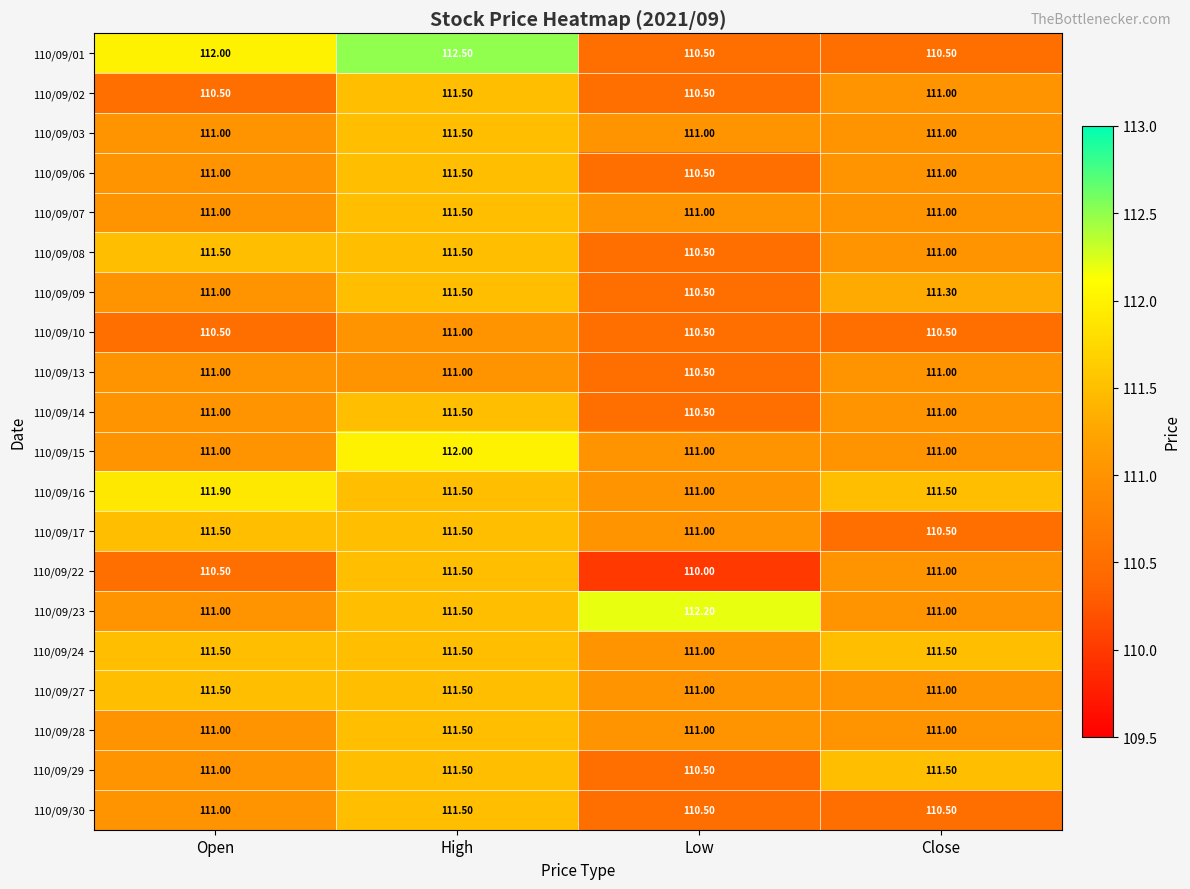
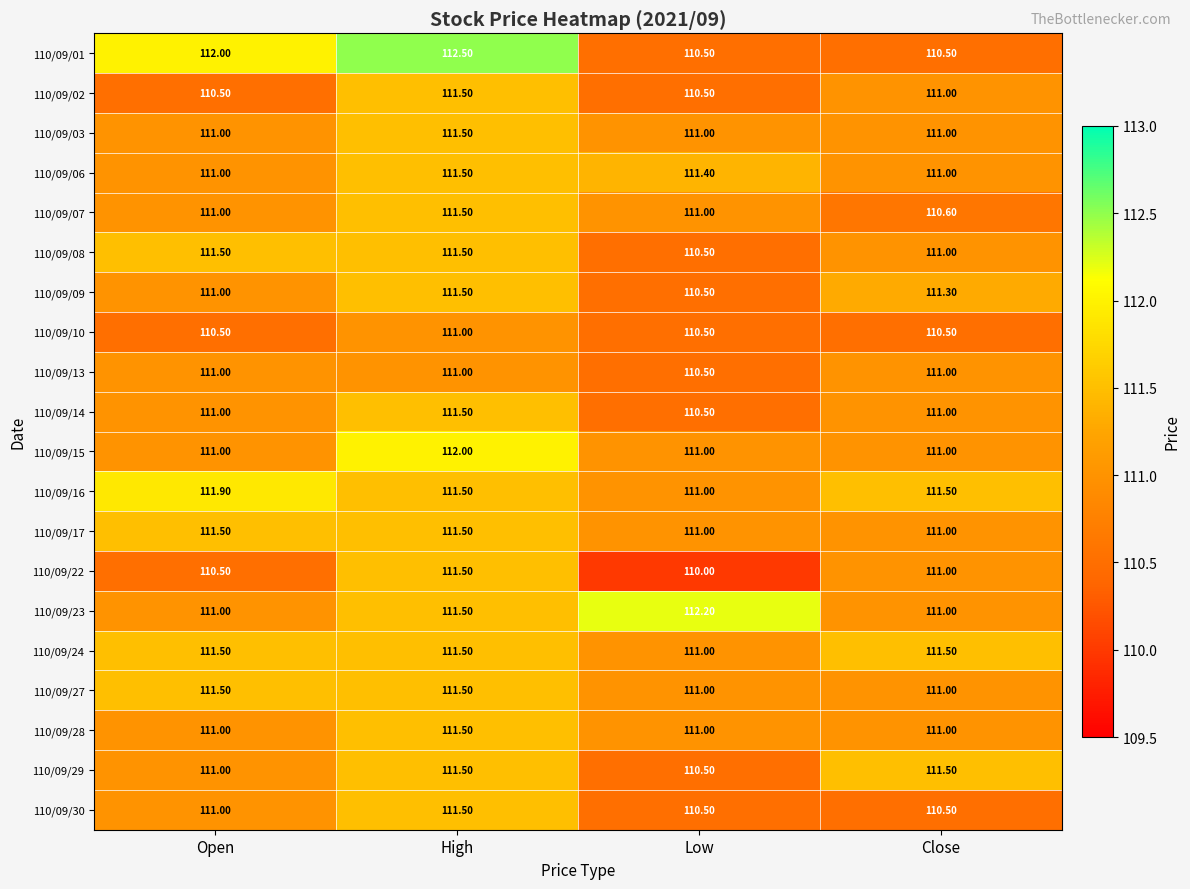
110/09/06, Low: 110.50 -> 111.40
110/09/07, Close: 111.00 -> 110.60
110/09/17, Close: 110.50 -> 111.00
